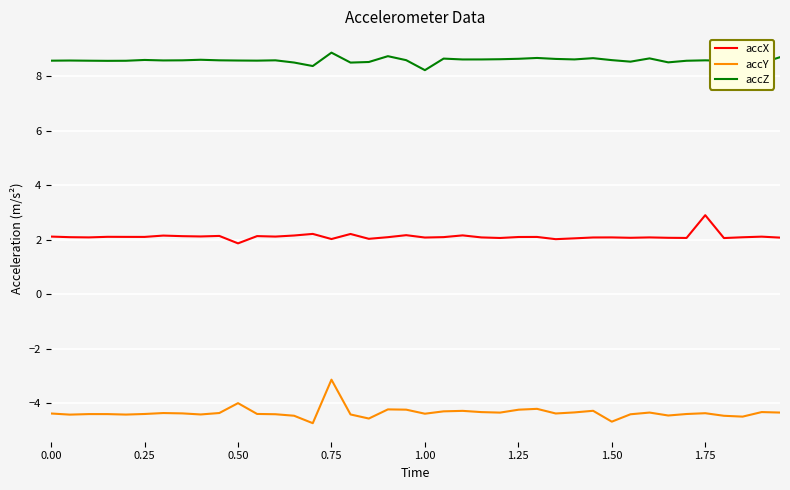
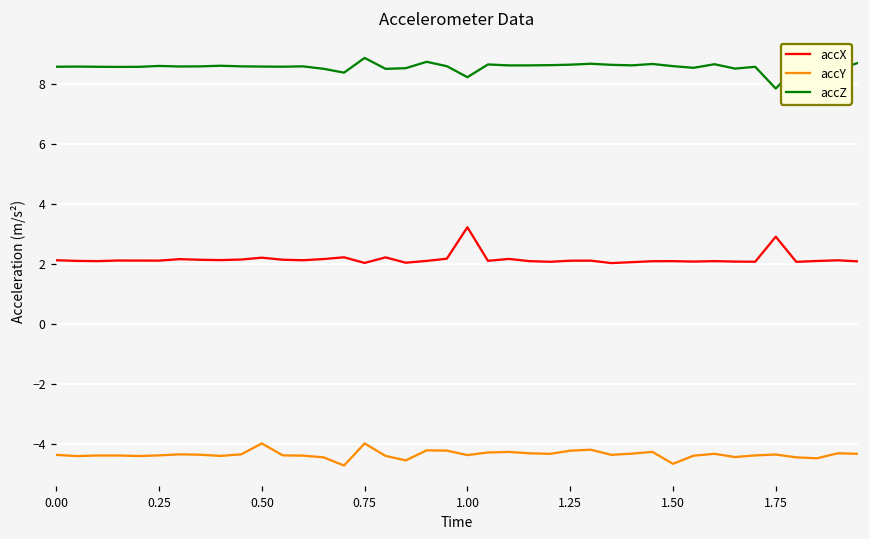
accX, 0.50: 1.9 -> 2.2
accY, 0.75: -3.1 -> -4.0
accX, 1.00: 2.1 -> 3.2
accZ, 1.75: 8.6 -> 7.8
